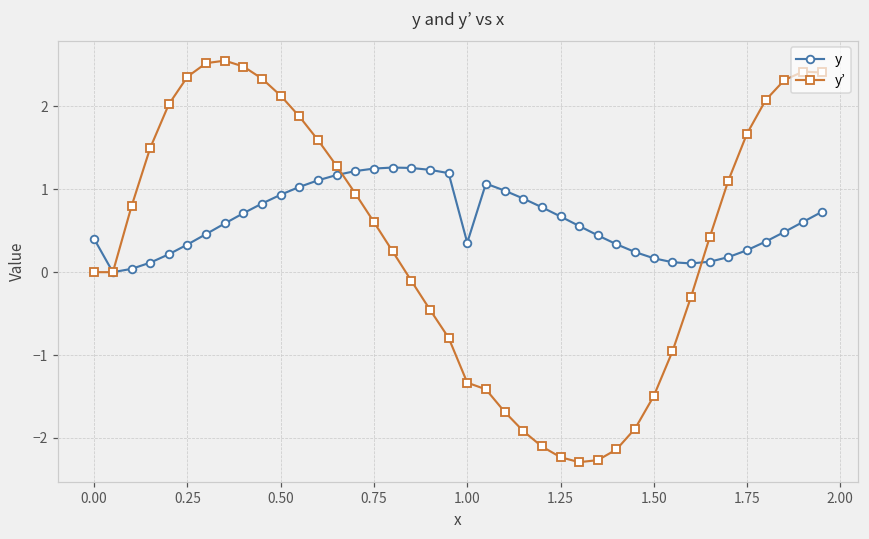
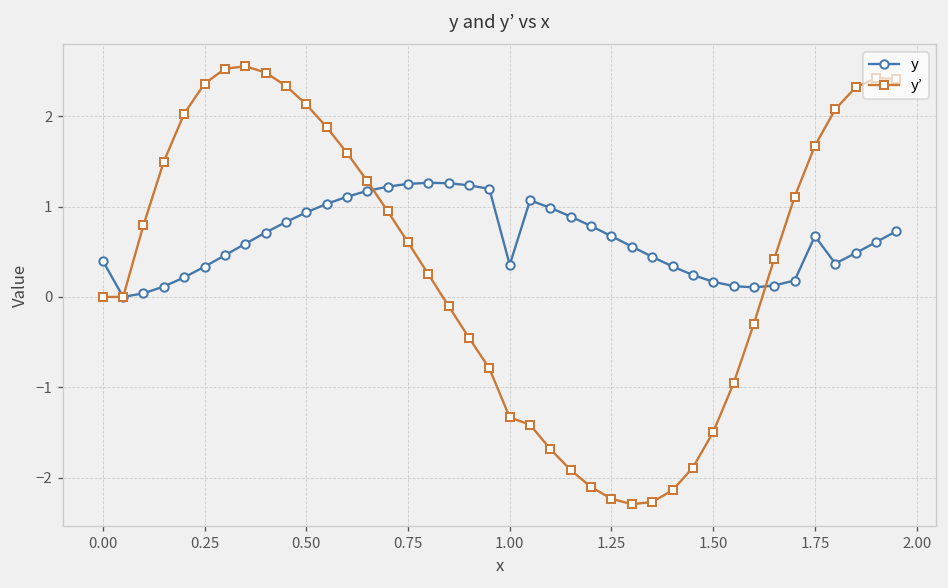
y, 1.75: 0.3 -> 0.7
